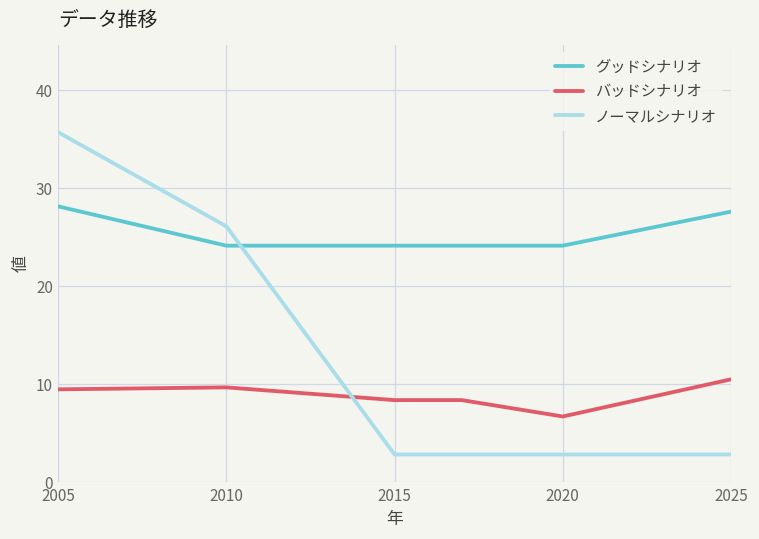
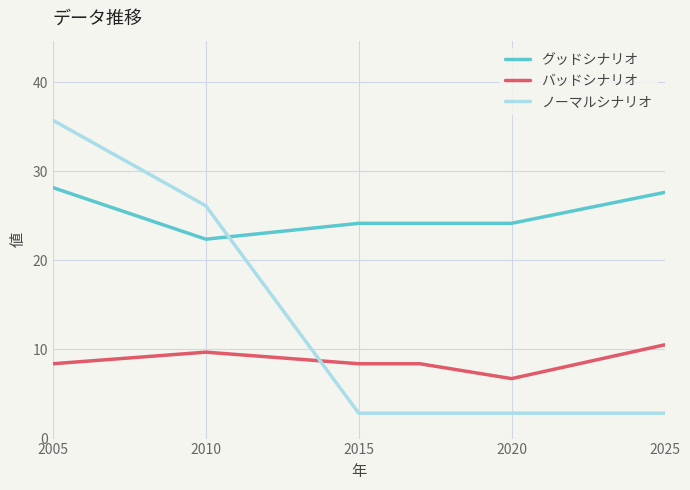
バッドシナリオ, 2005: 10 -> 8
グッドシナリオ, 2010: 24 -> 22
